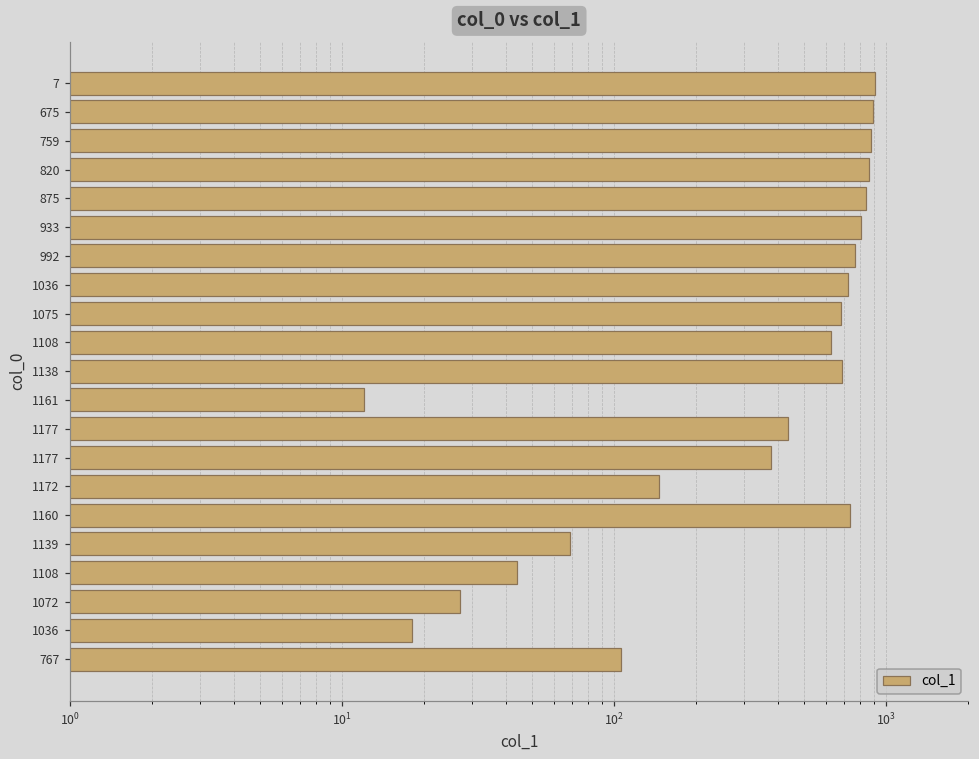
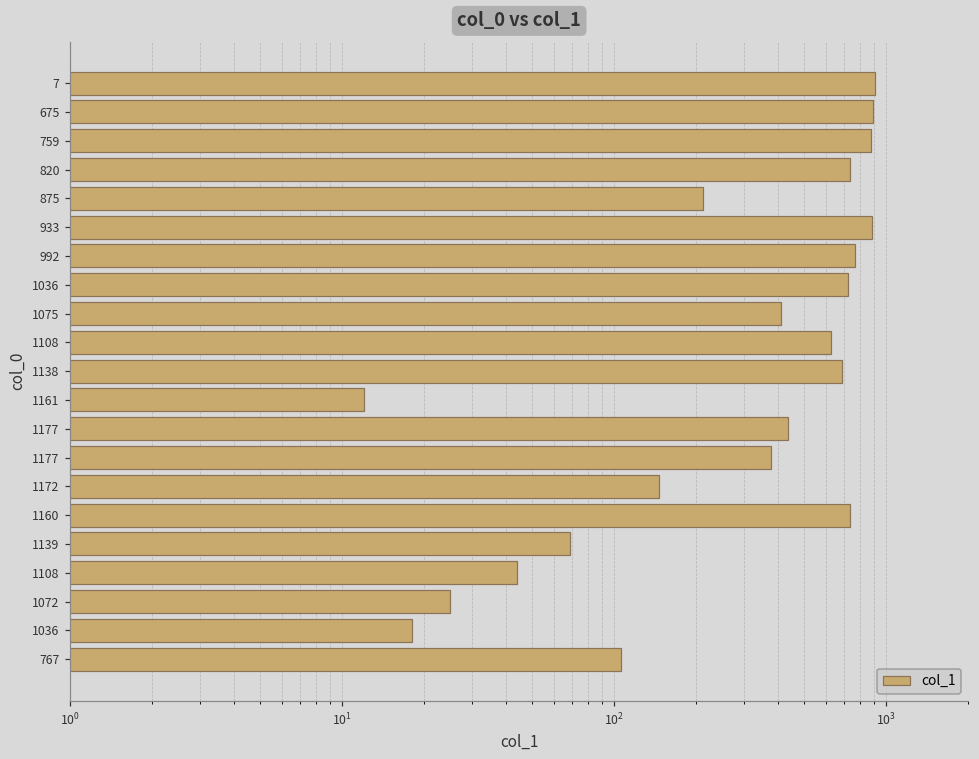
820: 870 -> 740
875: 840 -> 210
933: 810 -> 890
1075: 680 -> 410
1072: 27 -> 25
